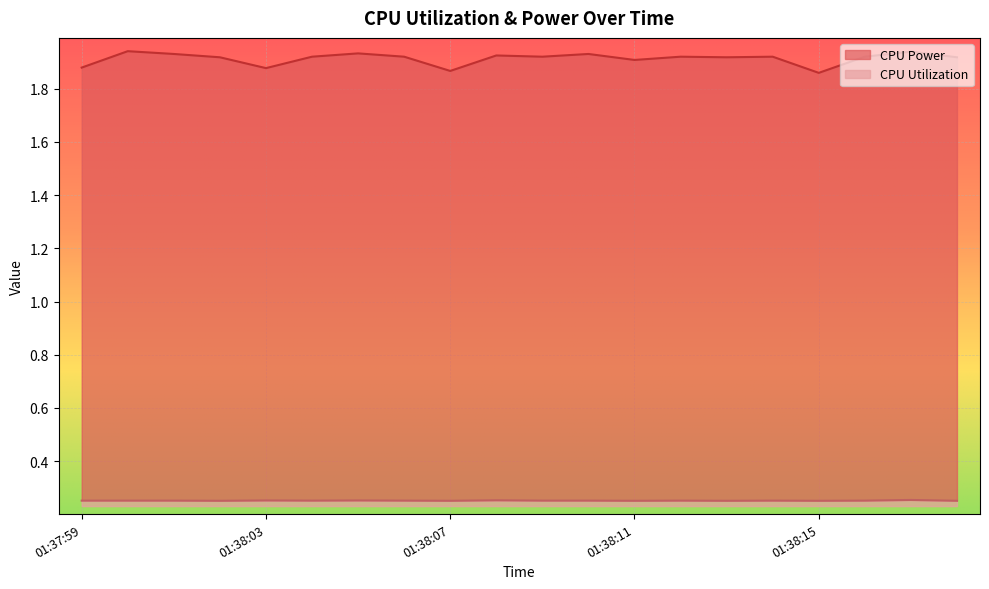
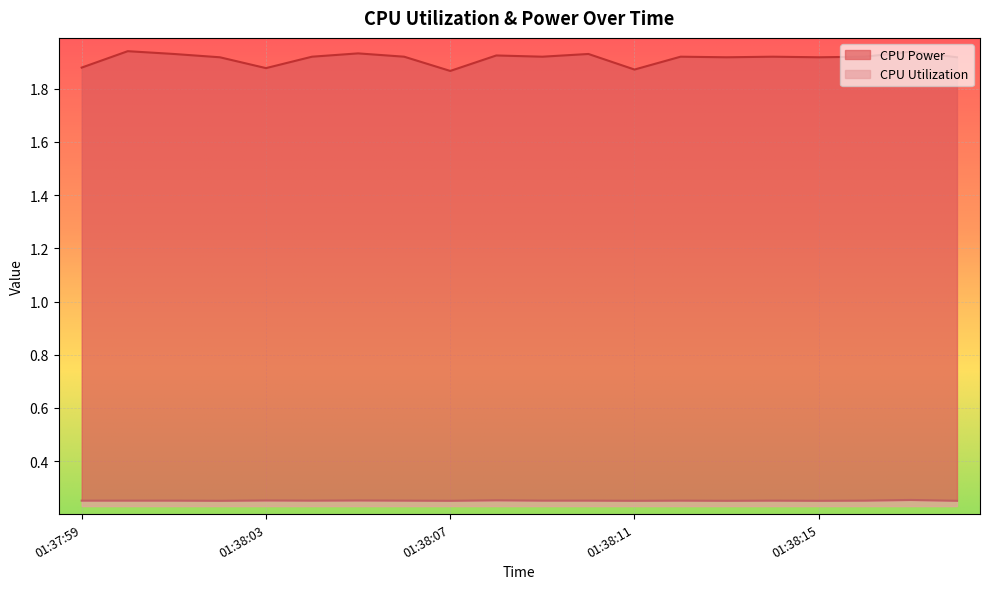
CPU Power, 01:38:11: 1.91 -> 1.87
CPU Power, 01:38:15: 1.86 -> 1.92
